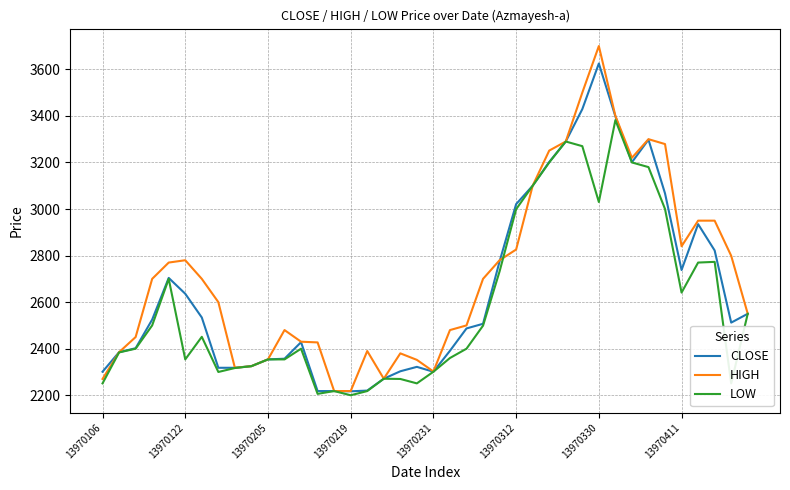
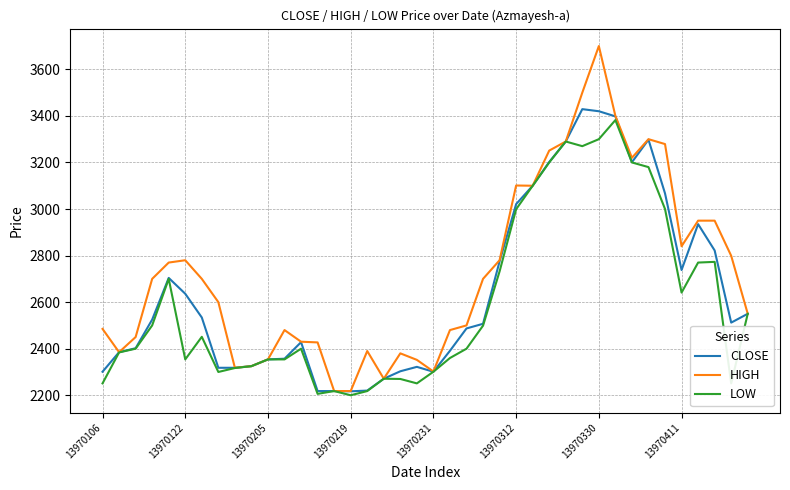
HIGH, 13970106: 2270 -> 2490
HIGH, 13970312: 2830 -> 3100
CLOSE, 13970330: 3630 -> 3420
LOW, 13970330: 3030 -> 3300
